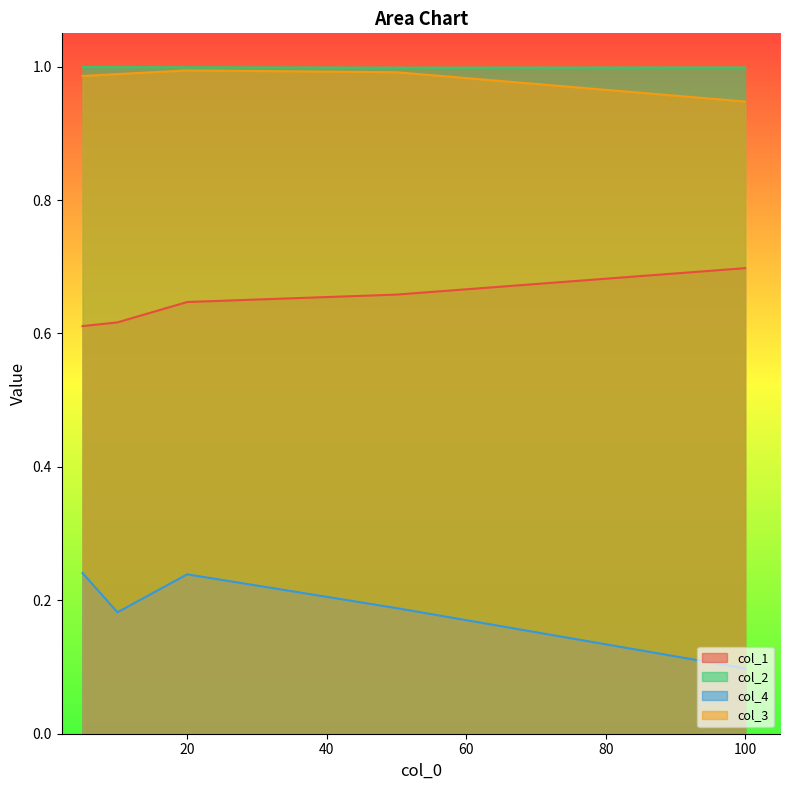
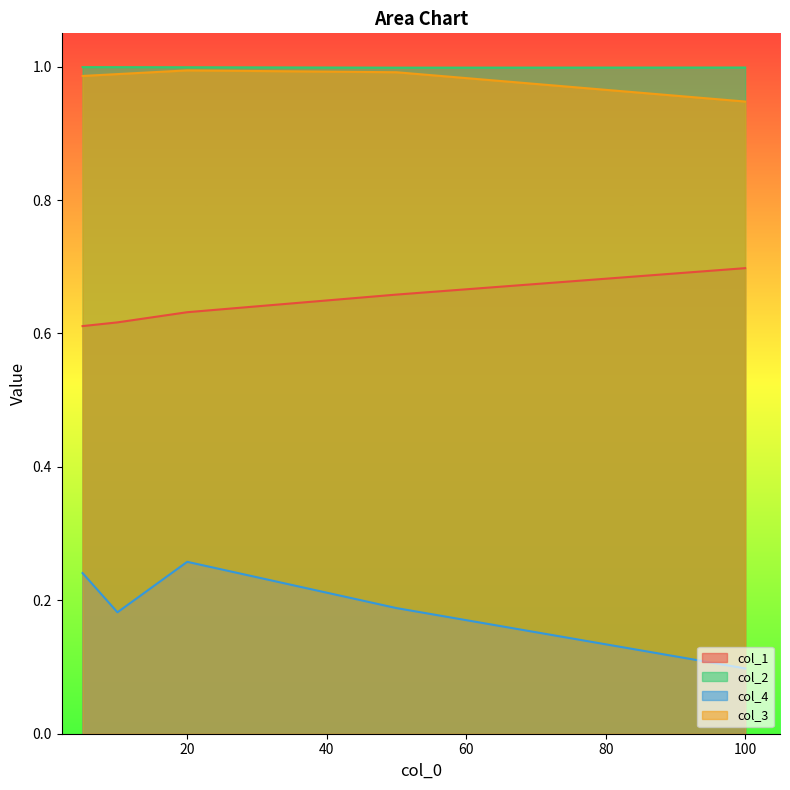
col_1, 20: 0.65 -> 0.63
col_4, 20: 0.24 -> 0.26
